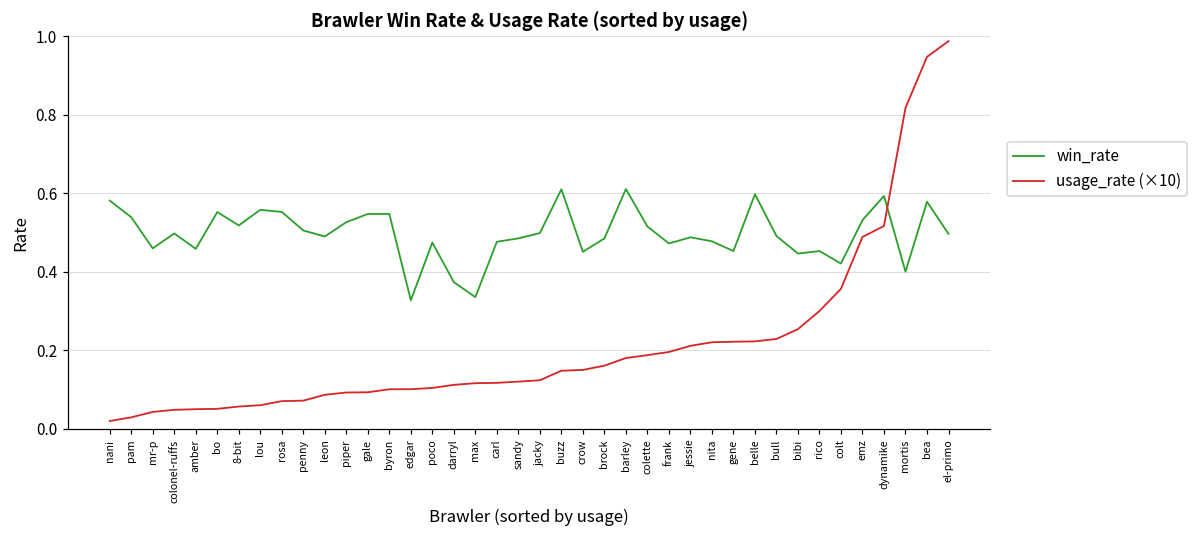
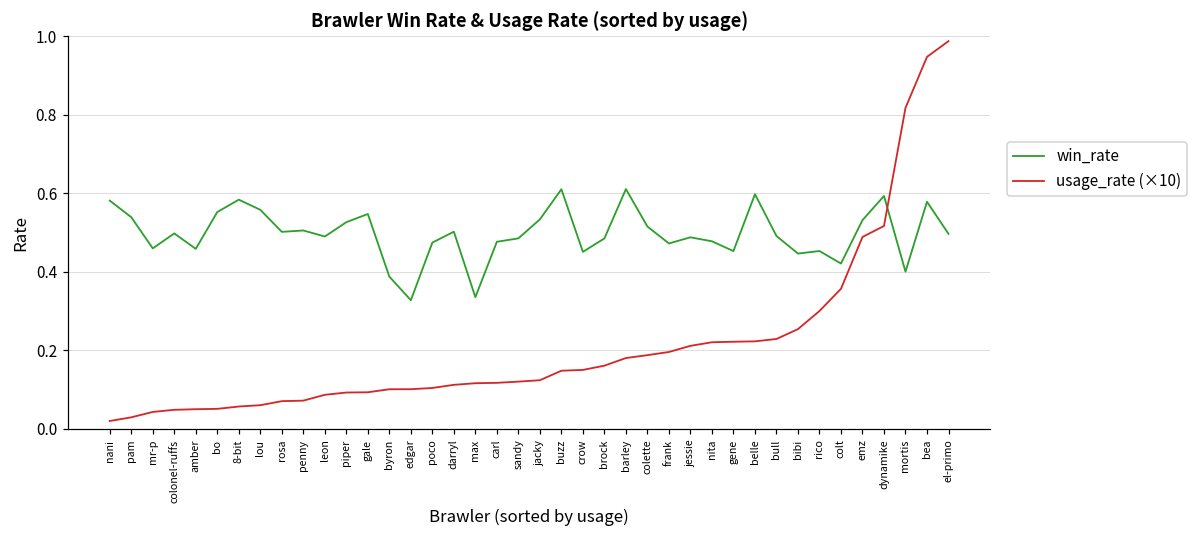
win_rate, 8-bit: 0.52 -> 0.58
win_rate, rosa: 0.55 -> 0.50
win_rate, byron: 0.55 -> 0.39
win_rate, darryl: 0.37 -> 0.50
win_rate, jacky: 0.50 -> 0.53
